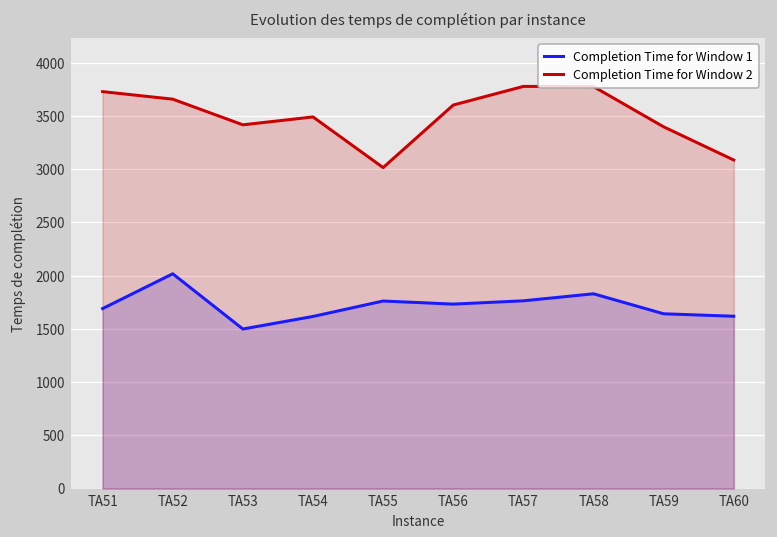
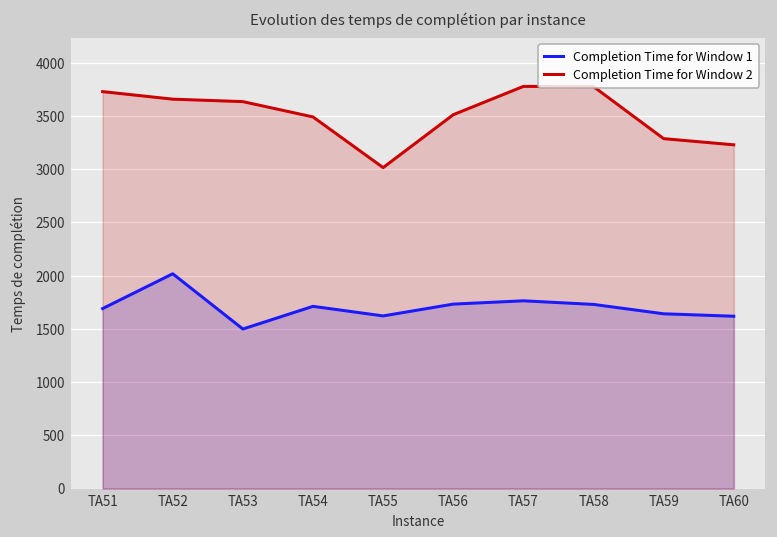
Completion Time for Window 2, TA53: 3400 -> 3600
Completion Time for Window 1, TA54: 1600 -> 1700
Completion Time for Window 1, TA55: 1800 -> 1600
Completion Time for Window 2, TA56: 3600 -> 3500
Completion Time for Window 1, TA58: 1800 -> 1700
Completion Time for Window 2, TA59: 3400 -> 3300
Completion Time for Window 2, TA60: 3100 -> 3200
